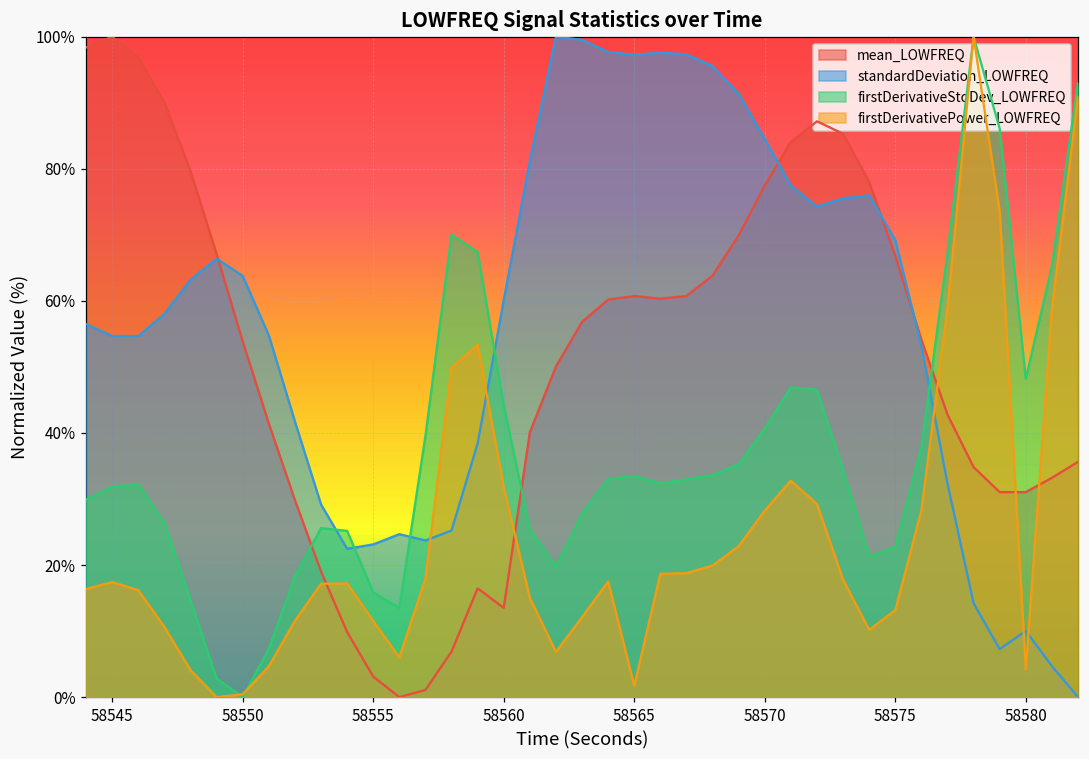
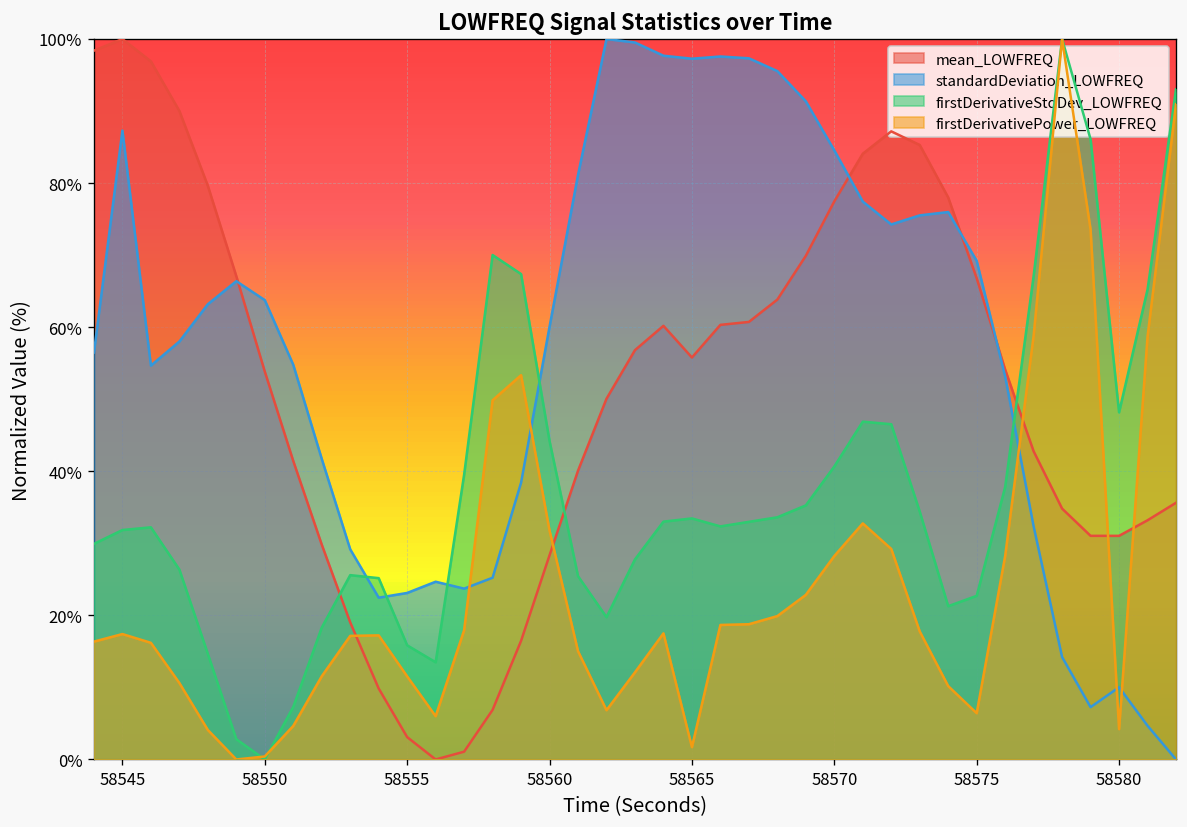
standardDeviation_LOWFREQ, 58545: 55% -> 87%
mean_LOWFREQ, 58560: 14% -> 28%
mean_LOWFREQ, 58565: 61% -> 56%
firstDerivativePower_LOWFREQ, 58575: 13% -> 6%
